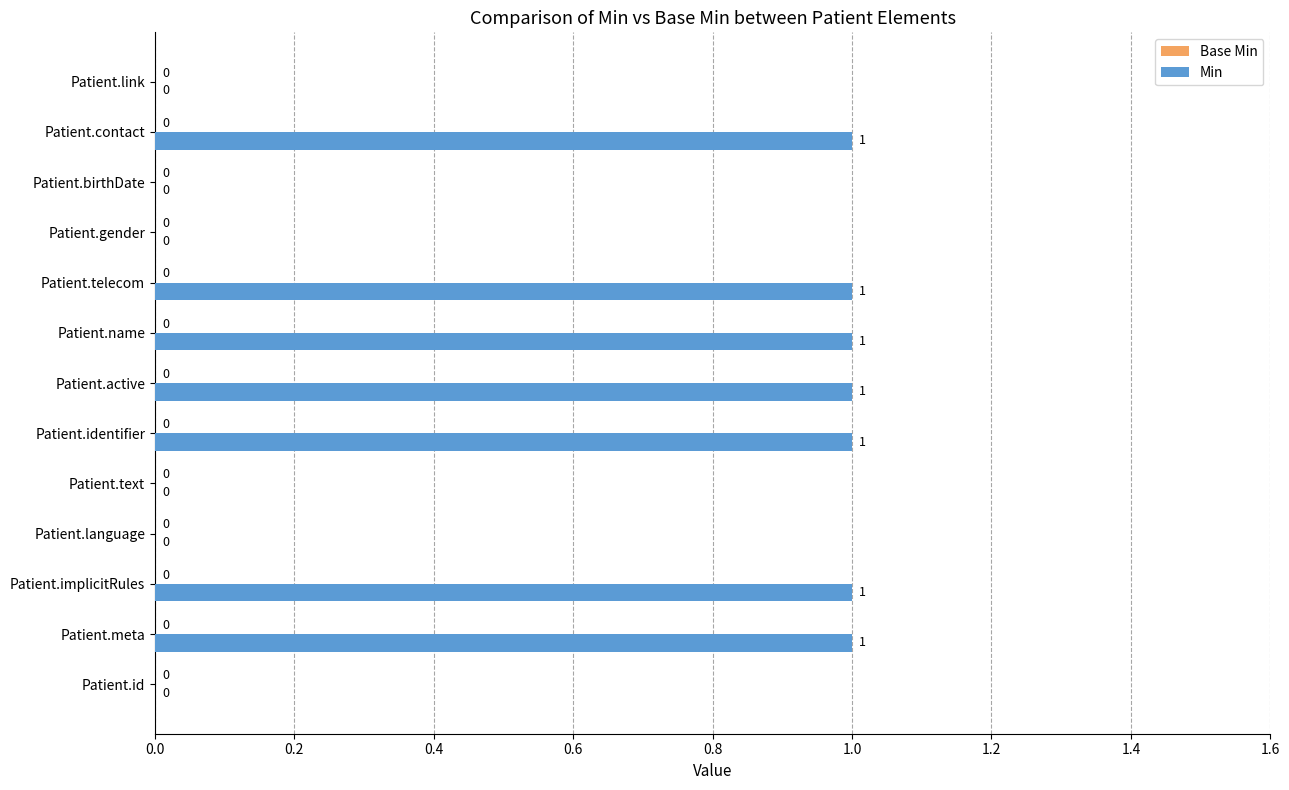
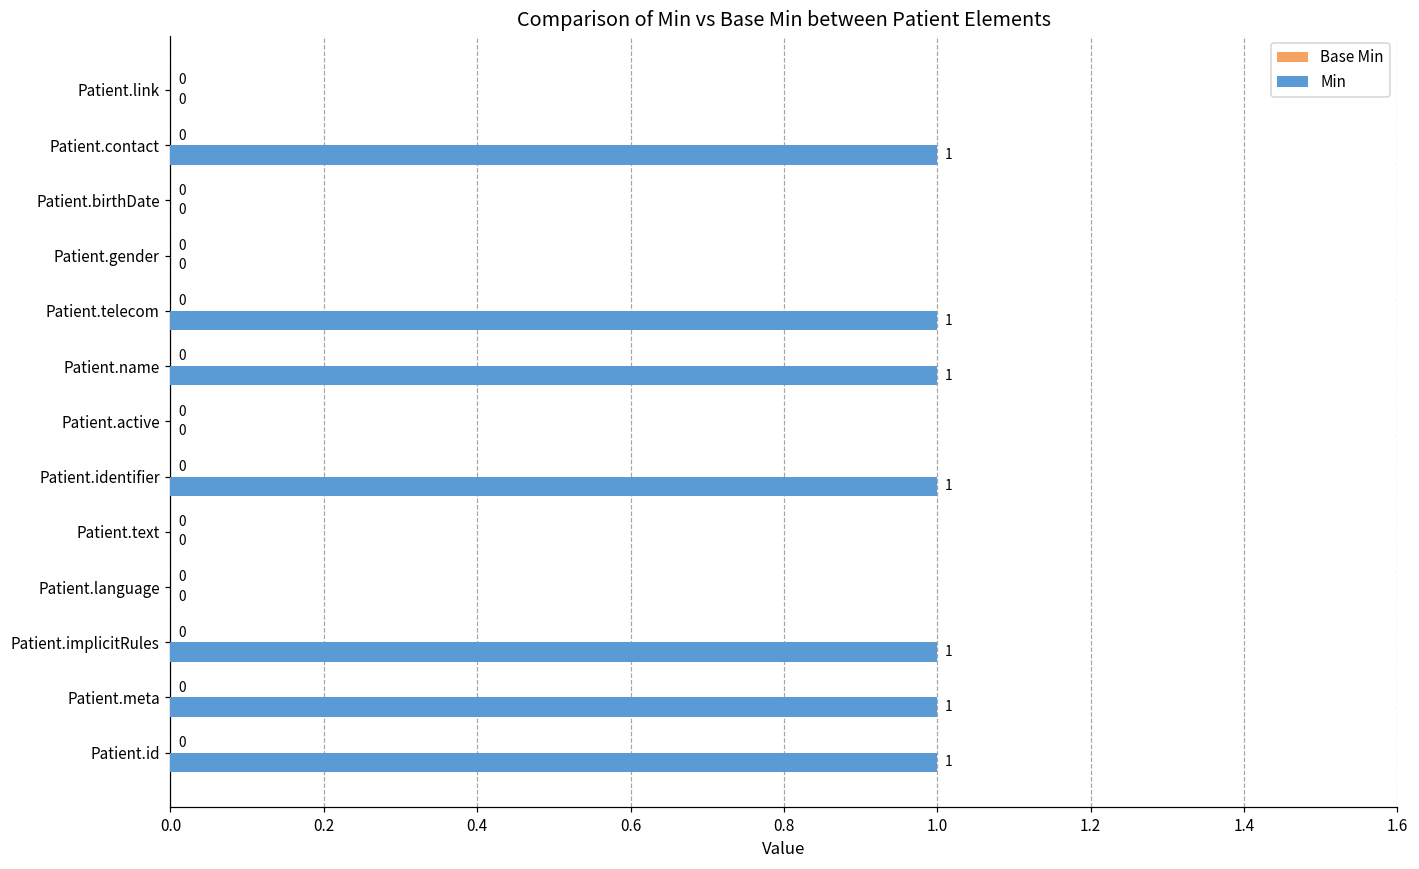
Min, Patient.active: 1 -> 0
Min, Patient.id: 0 -> 1
